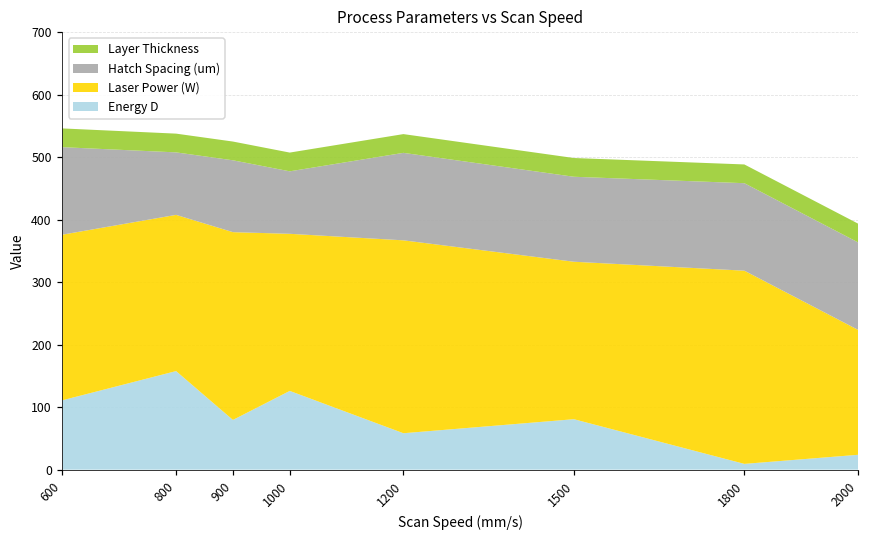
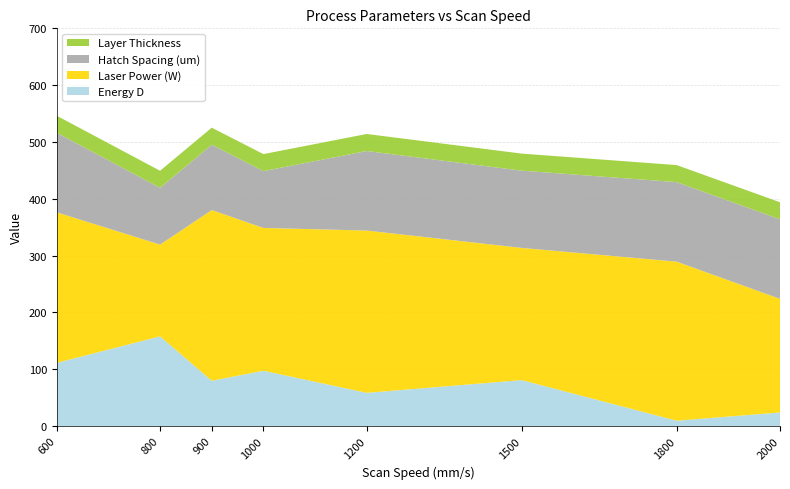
Laser Power (W), 800: 250 -> 160
Energy D, 1000: 130 -> 100
Laser Power (W), 1200: 310 -> 290
Laser Power (W), 1500: 250 -> 230
Laser Power (W), 1800: 310 -> 280
